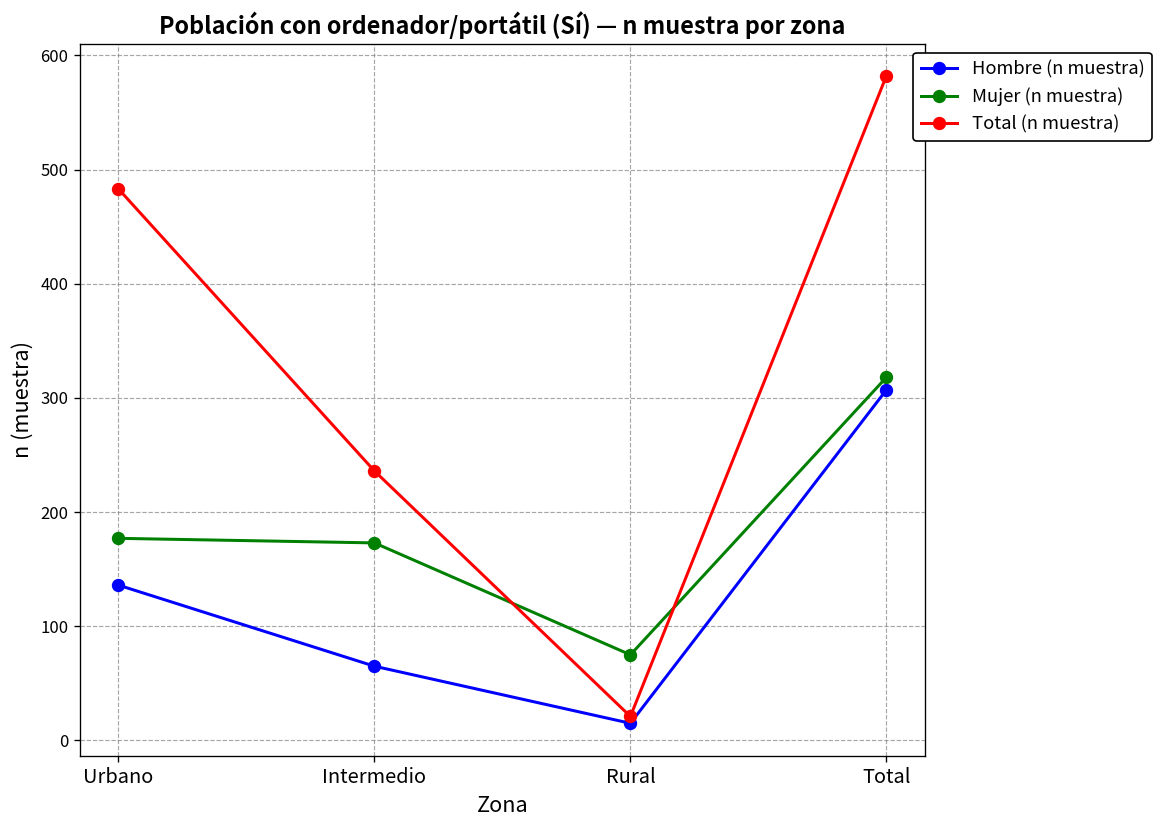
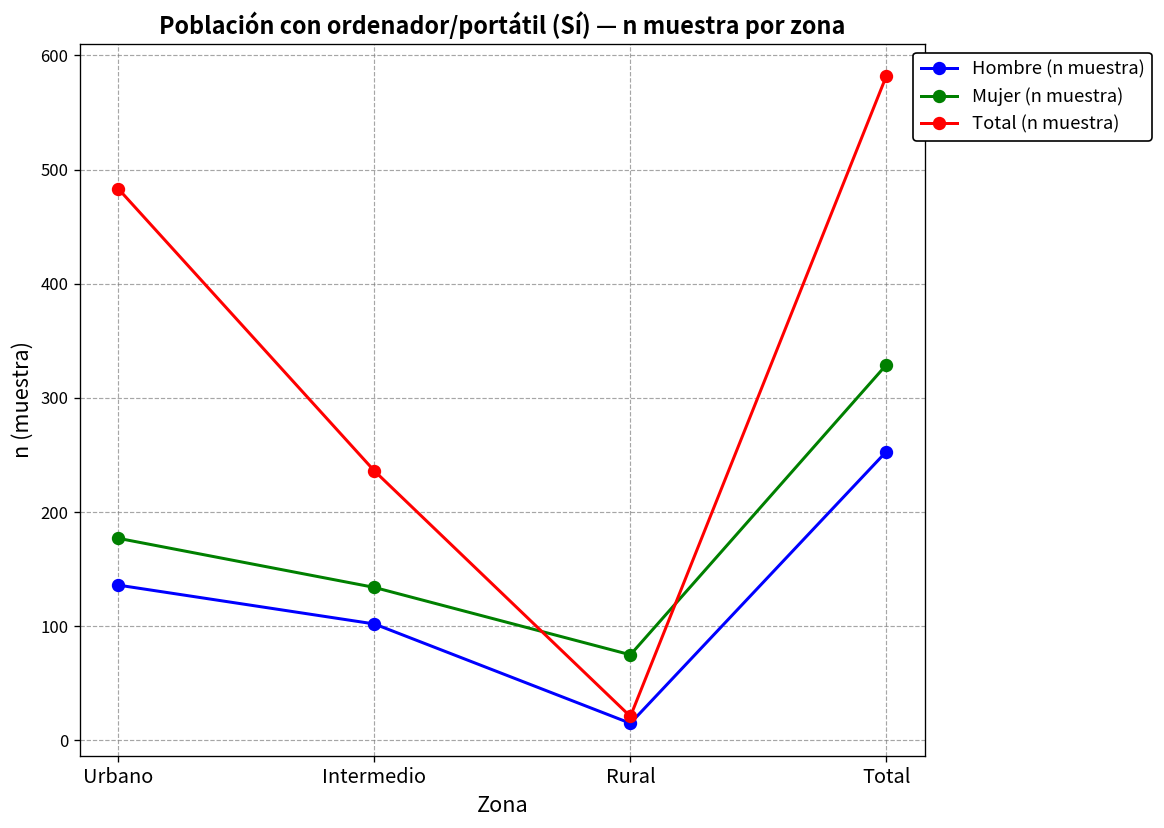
Hombre (n muestra), Intermedio: 70 -> 100
Mujer (n muestra), Intermedio: 170 -> 130
Hombre (n muestra), Total: 310 -> 250
Mujer (n muestra), Total: 320 -> 330
